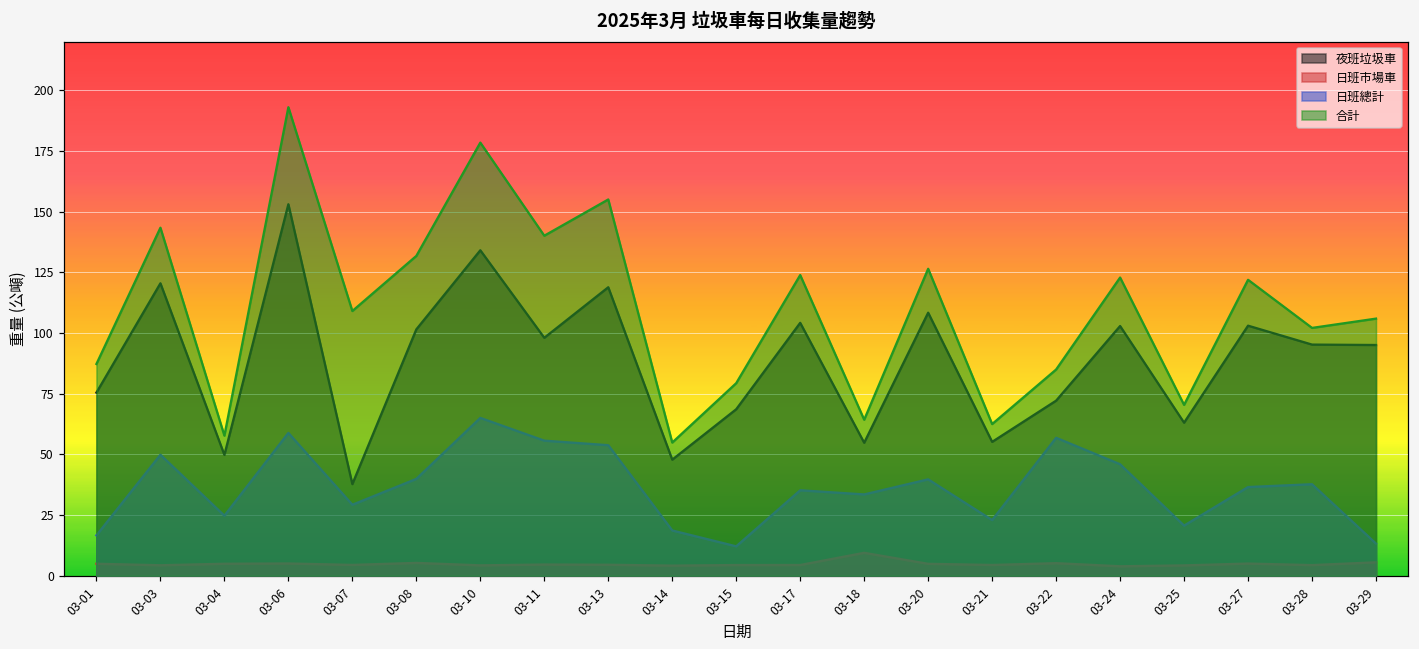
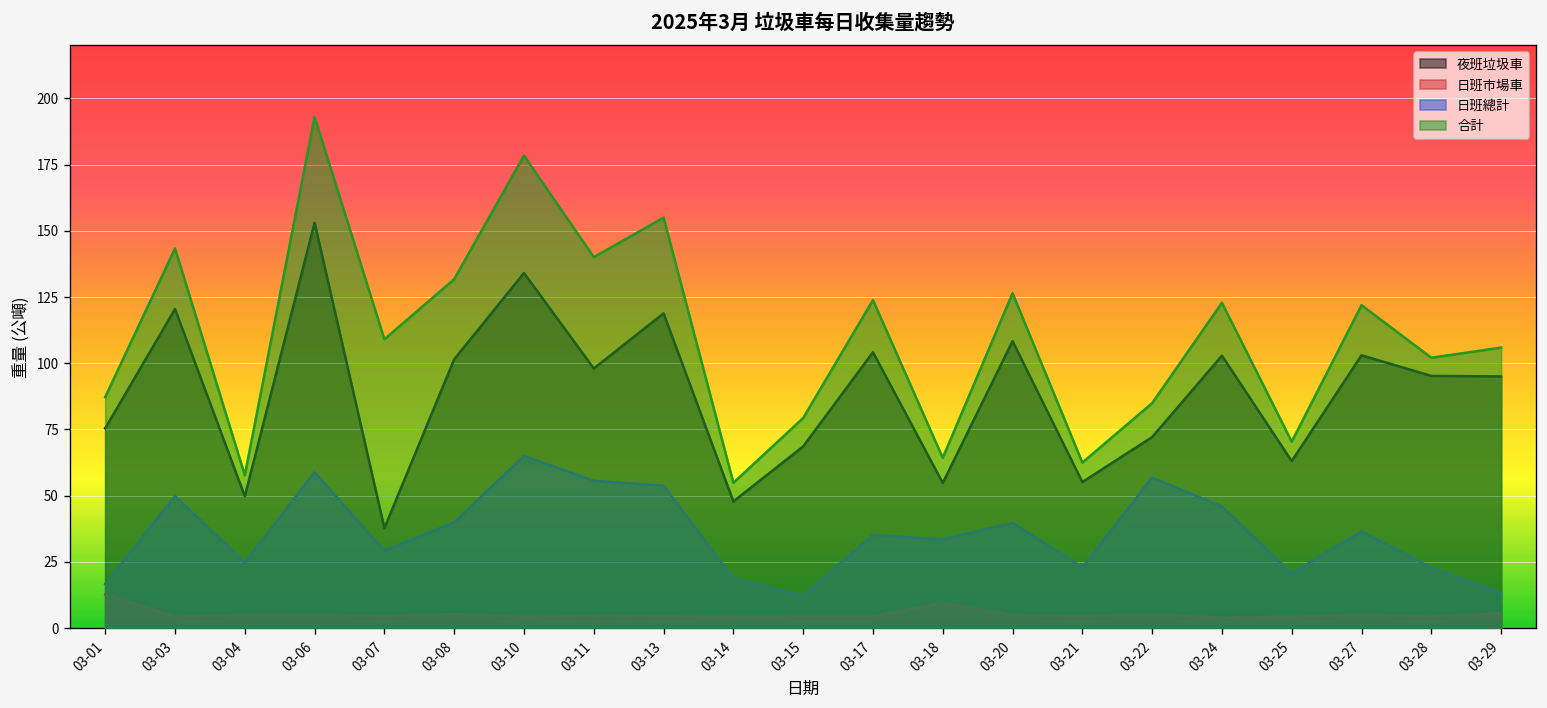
日班市場車, 03-01: 5 -> 13
日班總計, 03-28: 38 -> 23
